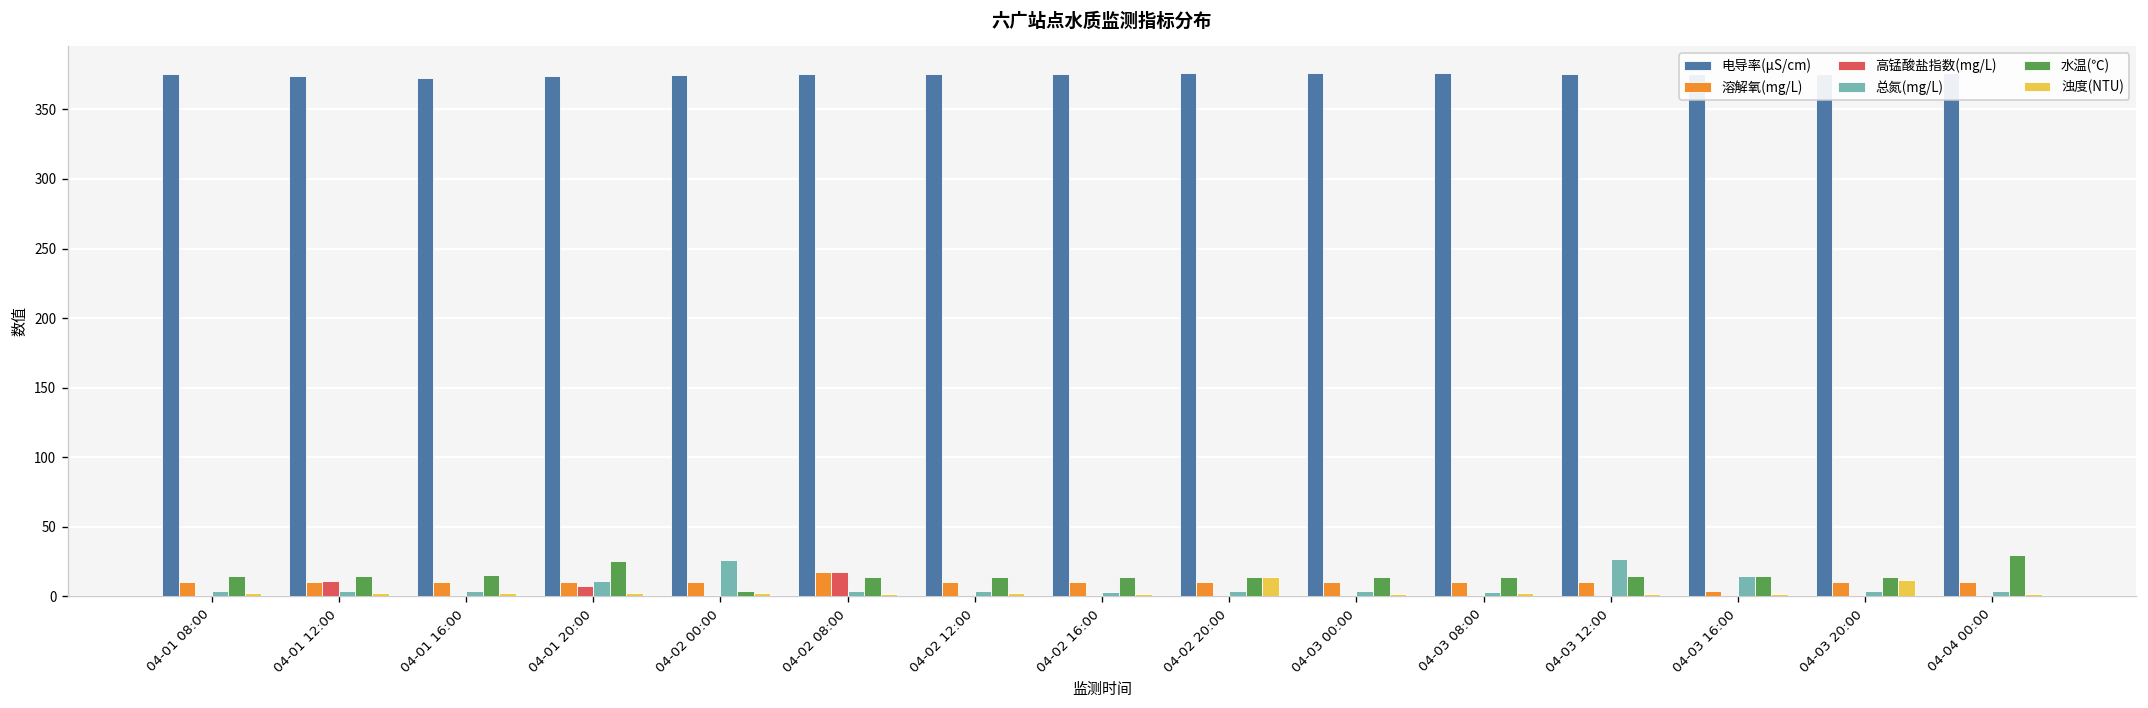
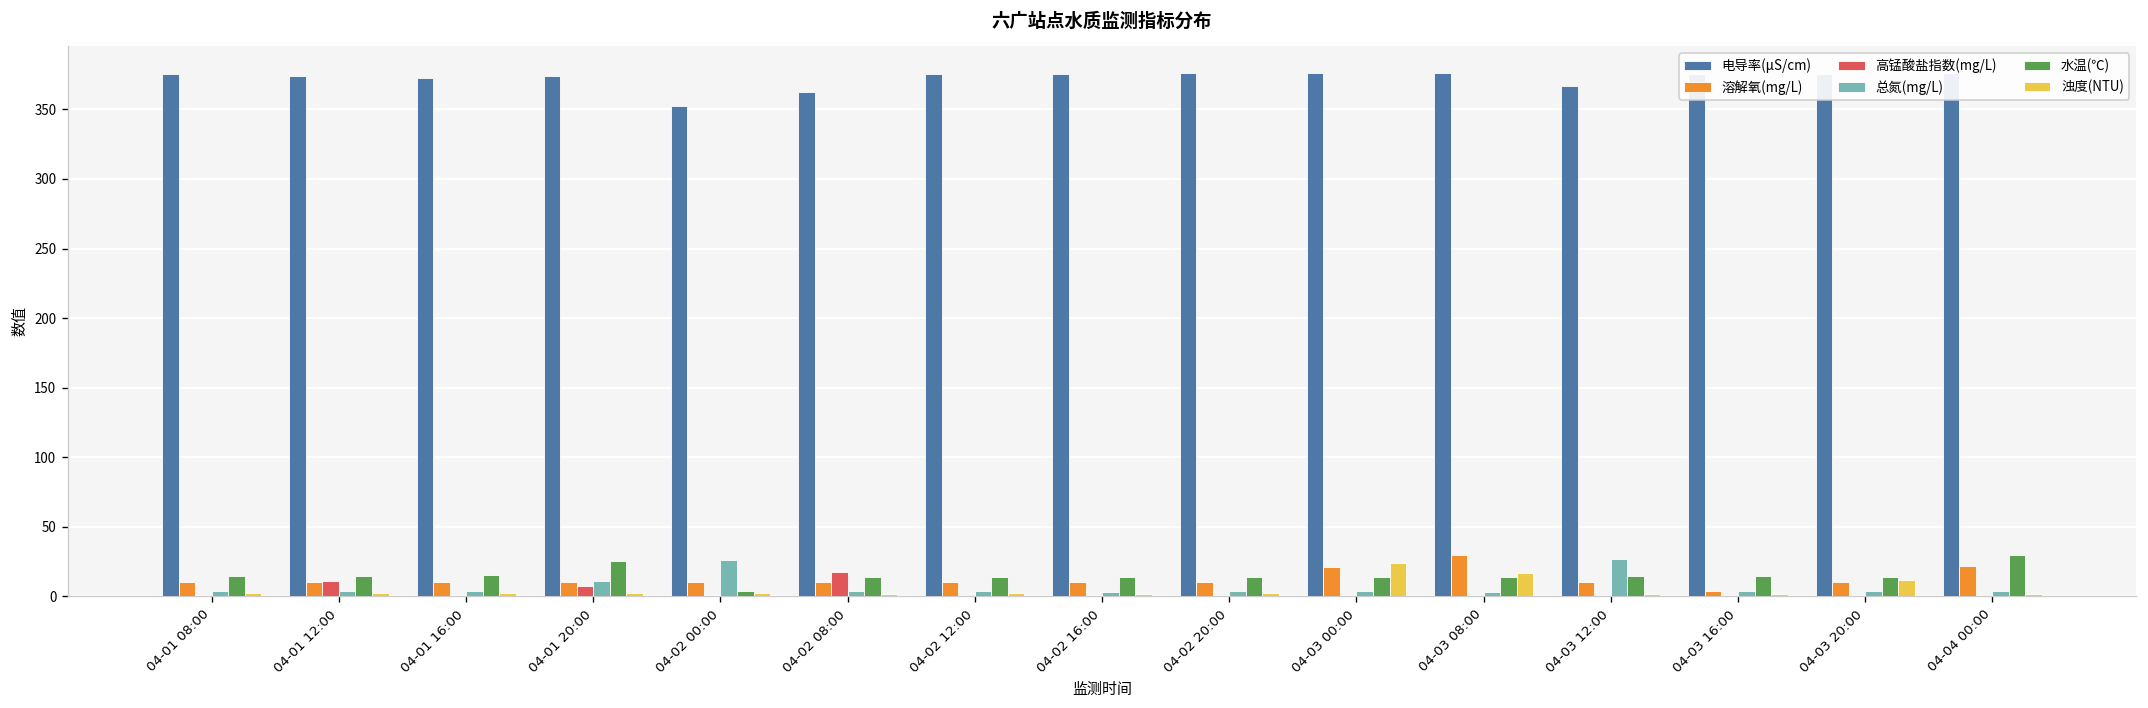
电导率(μS/cm), 04-02 00:00: 375 -> 352
电导率(μS/cm), 04-02 08:00: 376 -> 363
溶解氧(mg/L), 04-02 08:00: 18 -> 10
浊度(NTU), 04-02 20:00: 14 -> 2
溶解氧(mg/L), 04-03 00:00: 10 -> 21
浊度(NTU), 04-03 00:00: 2 -> 24
溶解氧(mg/L), 04-03 08:00: 10 -> 30
浊度(NTU), 04-03 08:00: 2 -> 17
电导率(μS/cm), 04-03 12:00: 376 -> 367
总氮(mg/L), 04-03 16:00: 15 -> 4
溶解氧(mg/L), 04-04 00:00: 10 -> 22
